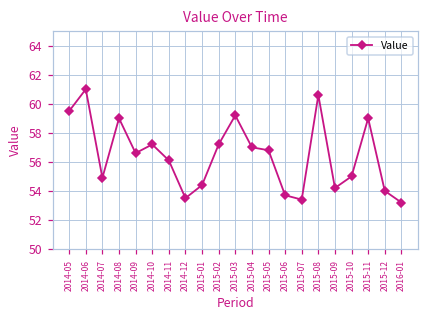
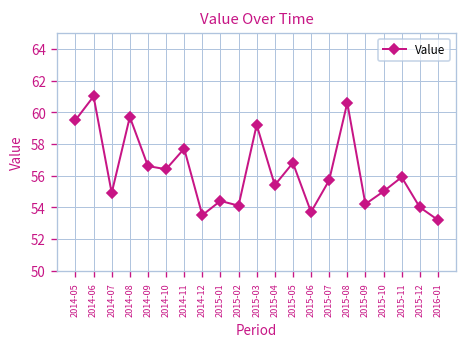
2014-08: 59.0 -> 59.7
2014-10: 57.2 -> 56.4
2014-11: 56.1 -> 57.7
2015-02: 57.2 -> 54.1
2015-04: 57.0 -> 55.4
2015-07: 53.4 -> 55.7
2015-11: 59.0 -> 55.9
